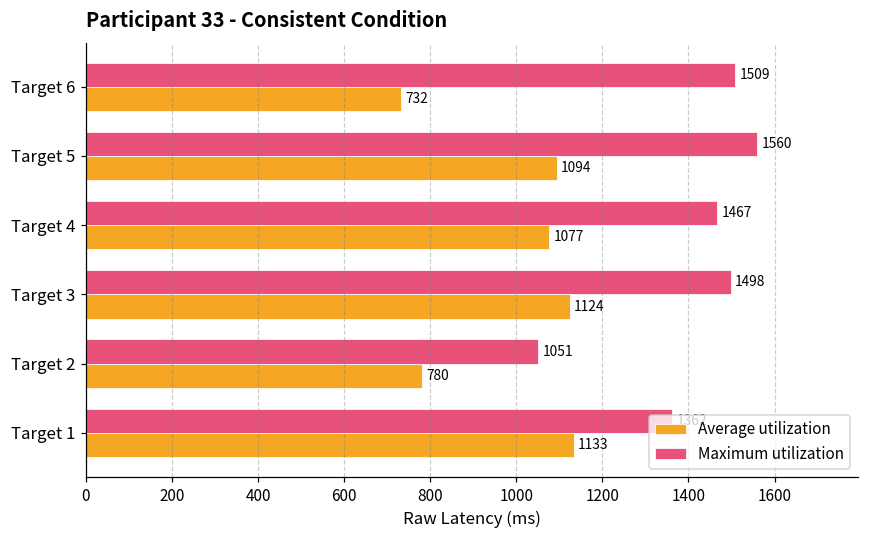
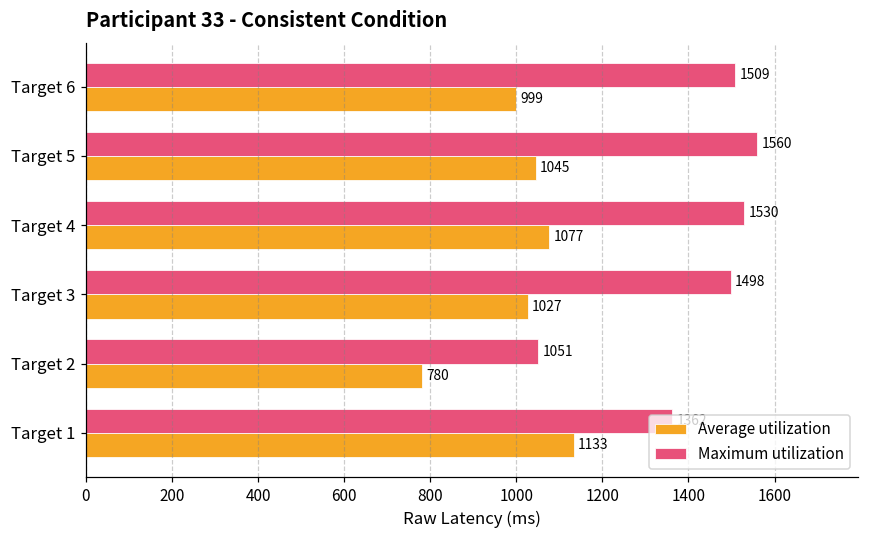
Average utilization, Target 6: 732 -> 999
Average utilization, Target 5: 1094 -> 1045
Maximum utilization, Target 4: 1467 -> 1530
Average utilization, Target 3: 1124 -> 1027
